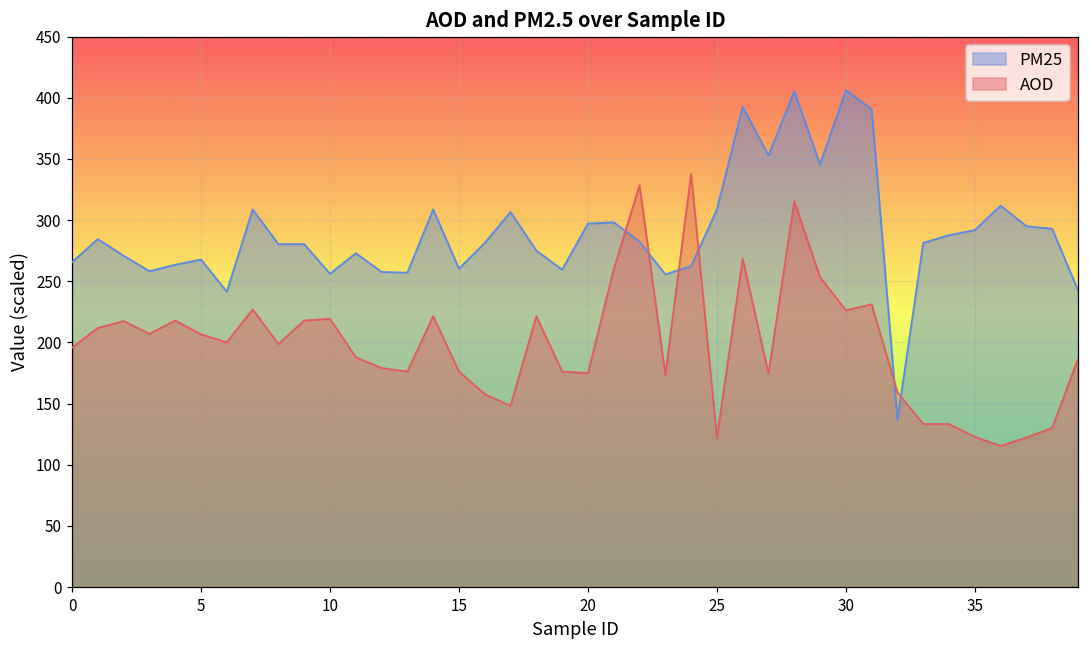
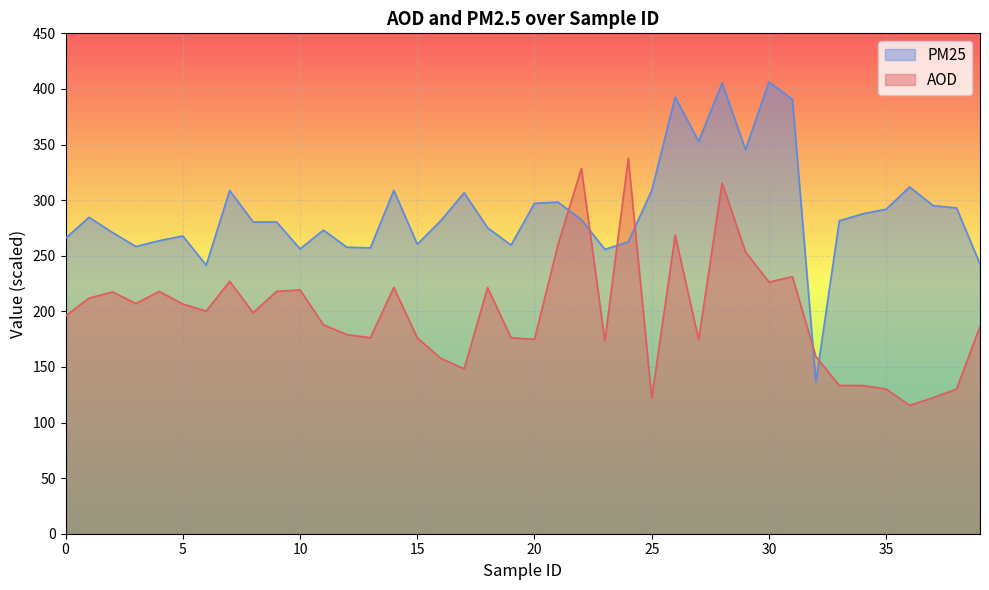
AOD, 35: 123 -> 130
